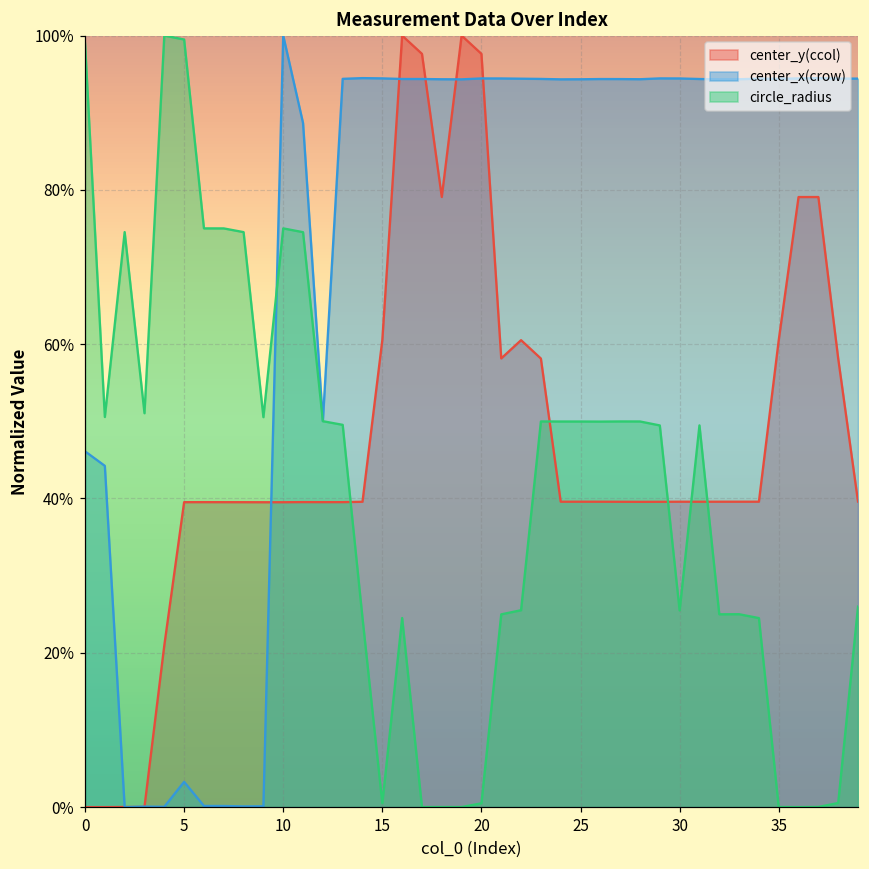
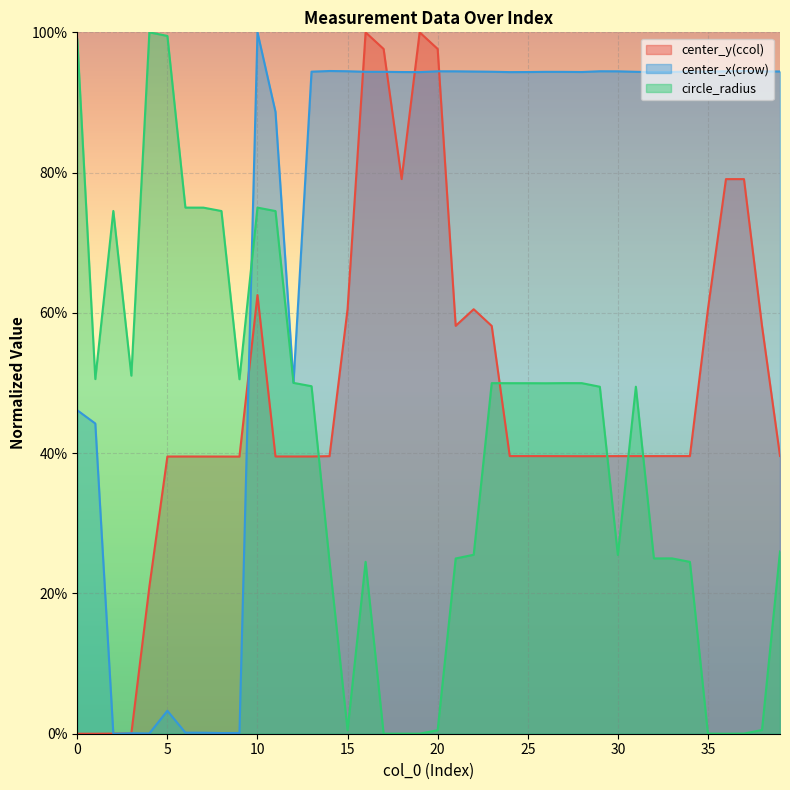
center_y(ccol), 10: 40% -> 63%
